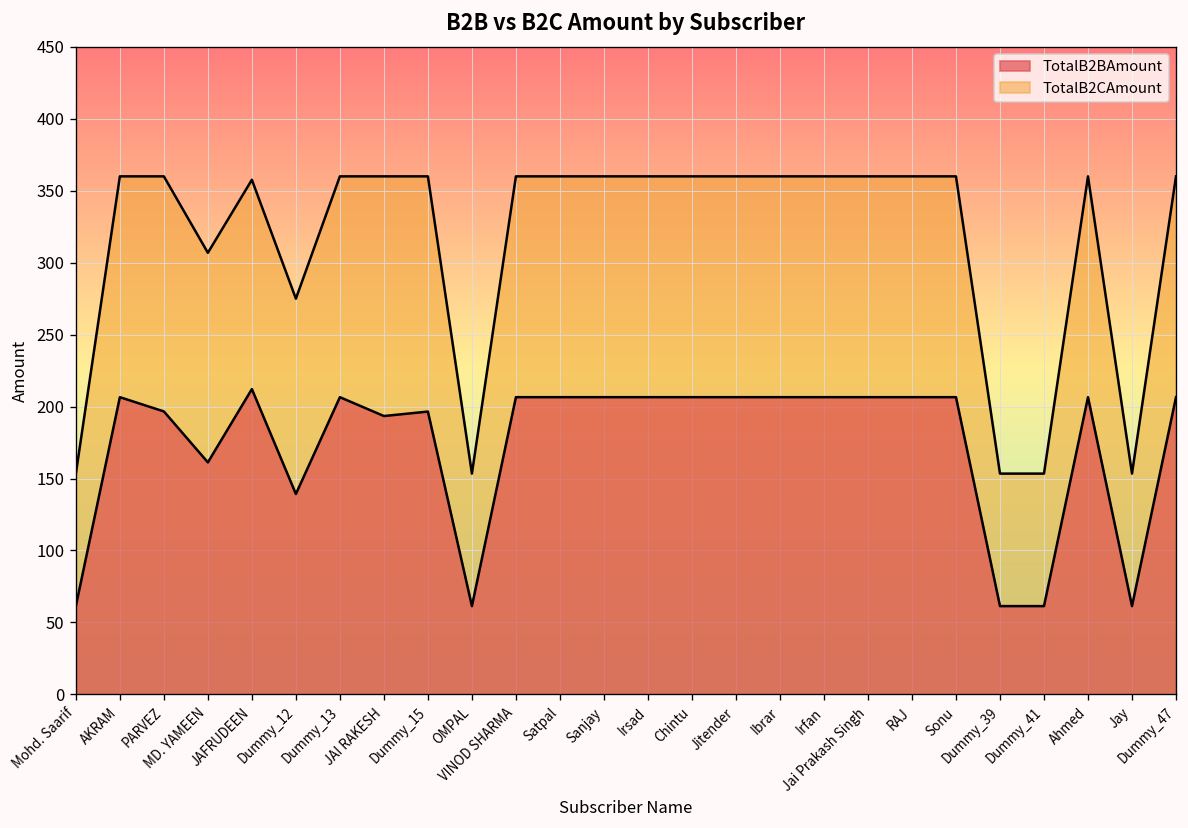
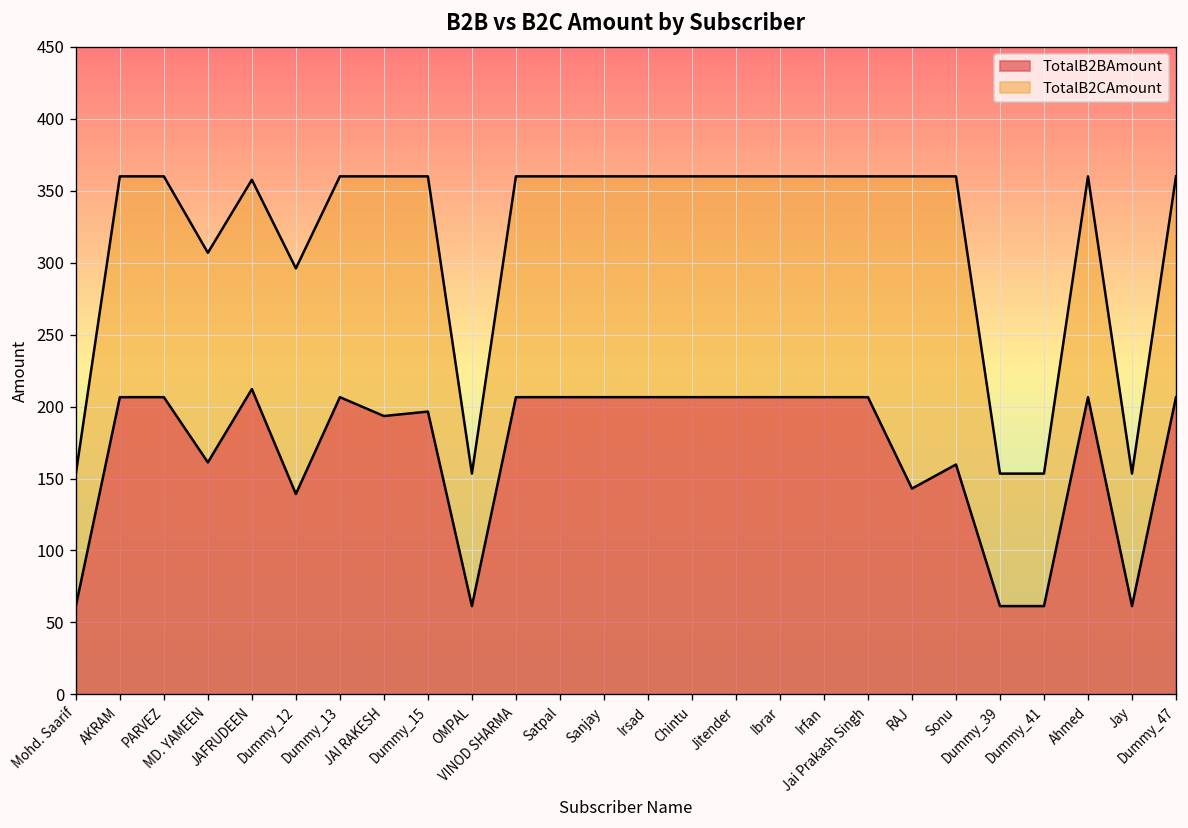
TotalB2BAmount, PARVEZ: 197 -> 207
TotalB2CAmount, Dummy_12: 275 -> 296
TotalB2BAmount, RAJ: 207 -> 143
TotalB2BAmount, Sonu: 207 -> 160
